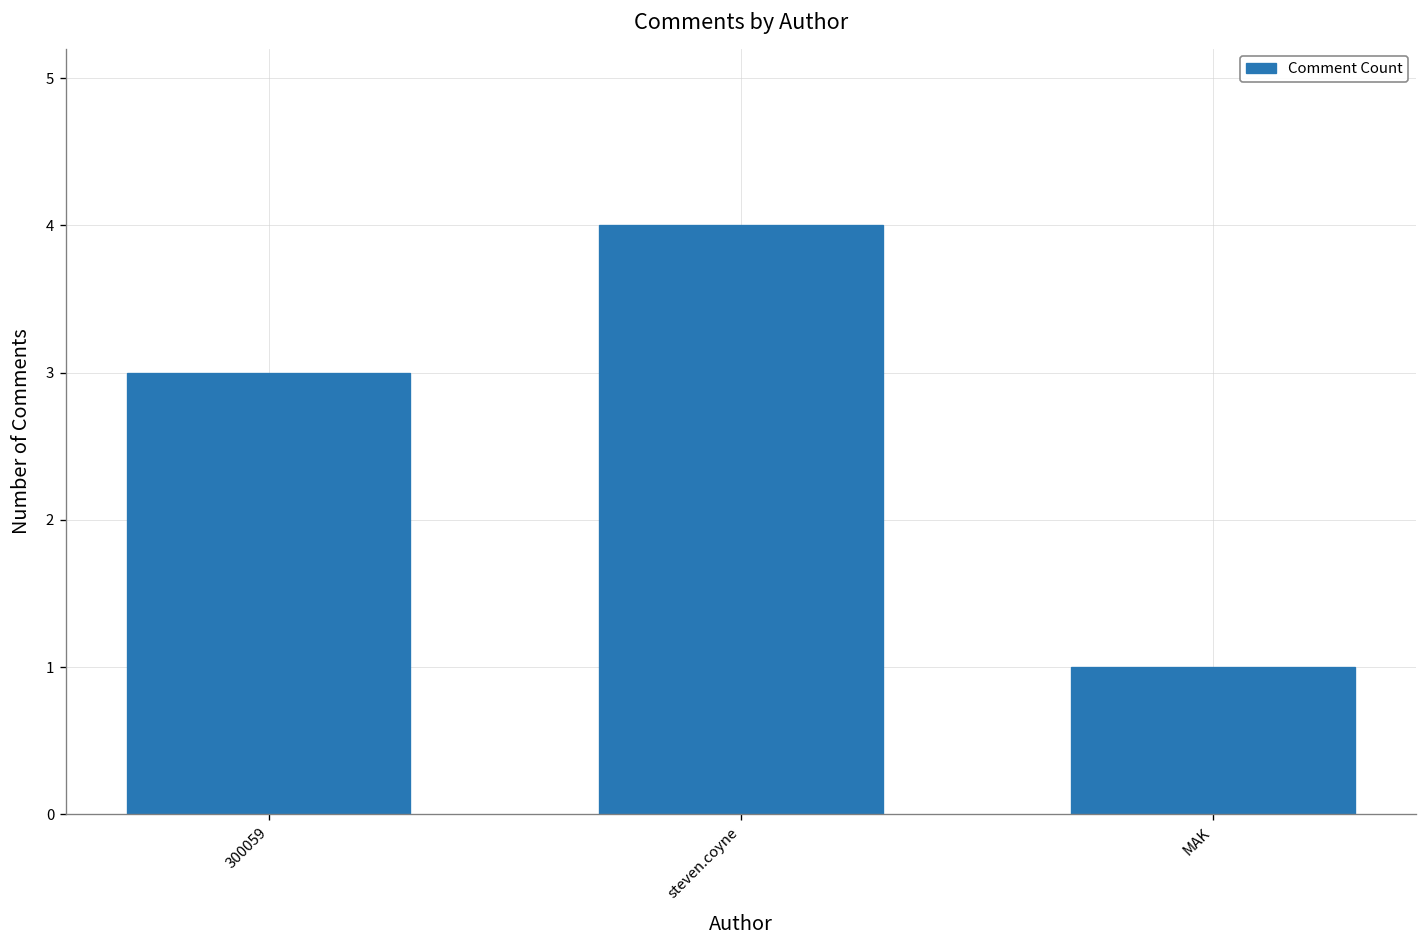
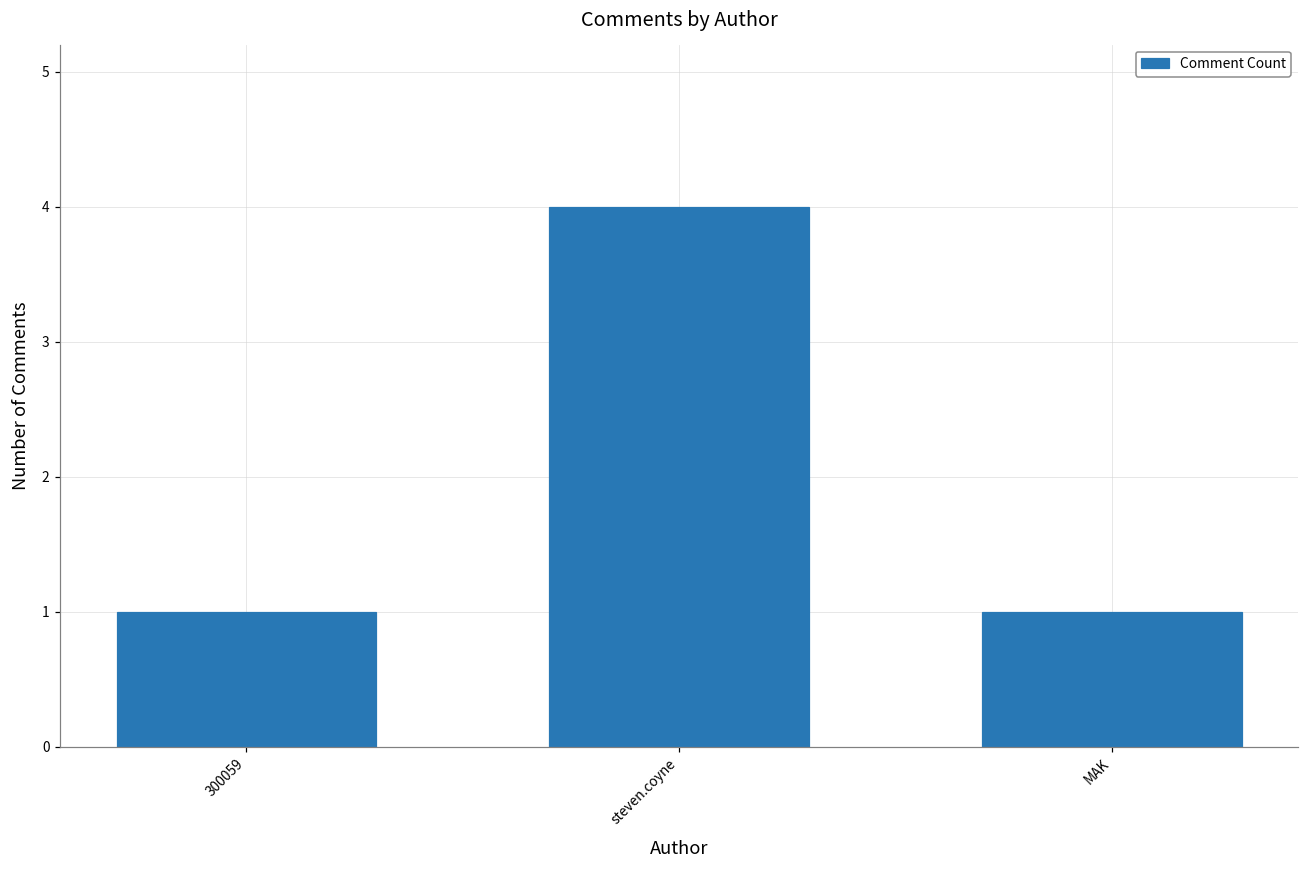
300059: 3 -> 1
